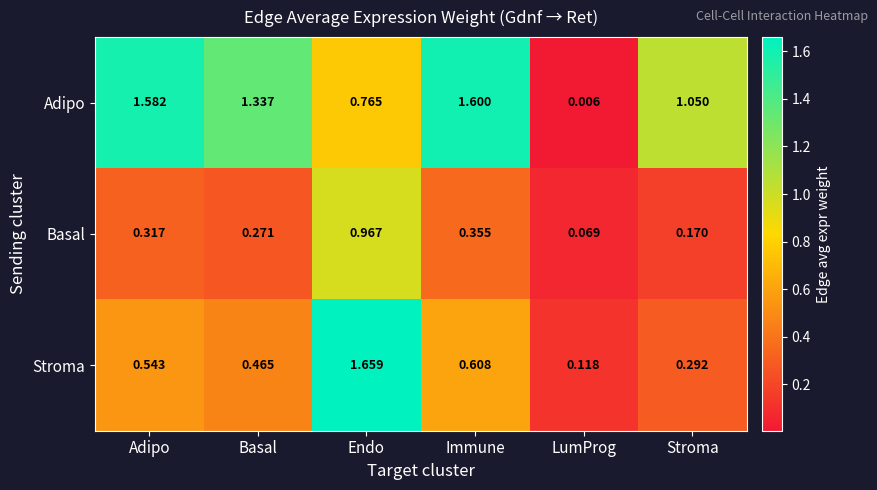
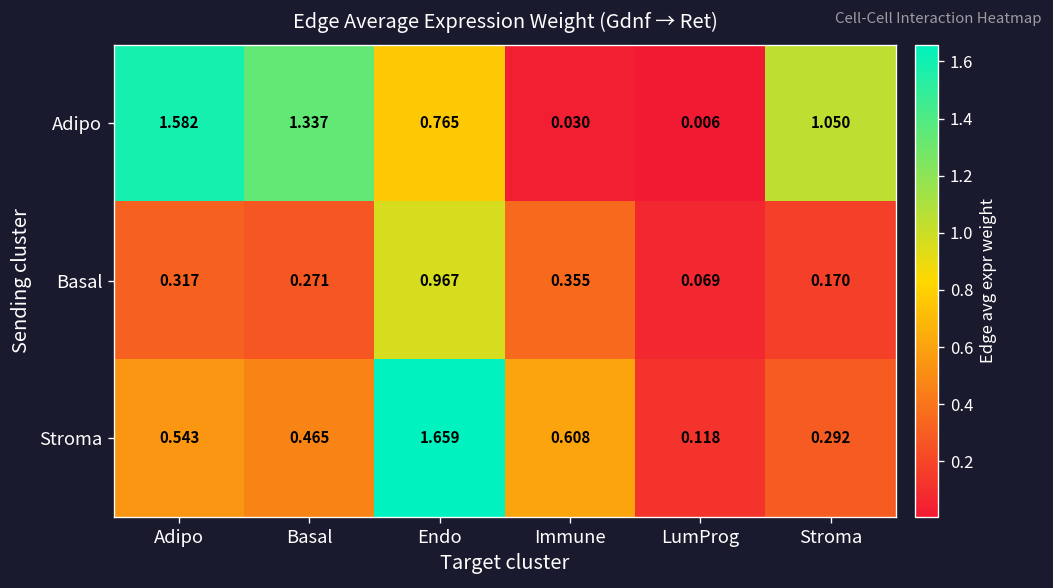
Adipo, Immune: 1.600 -> 0.030
